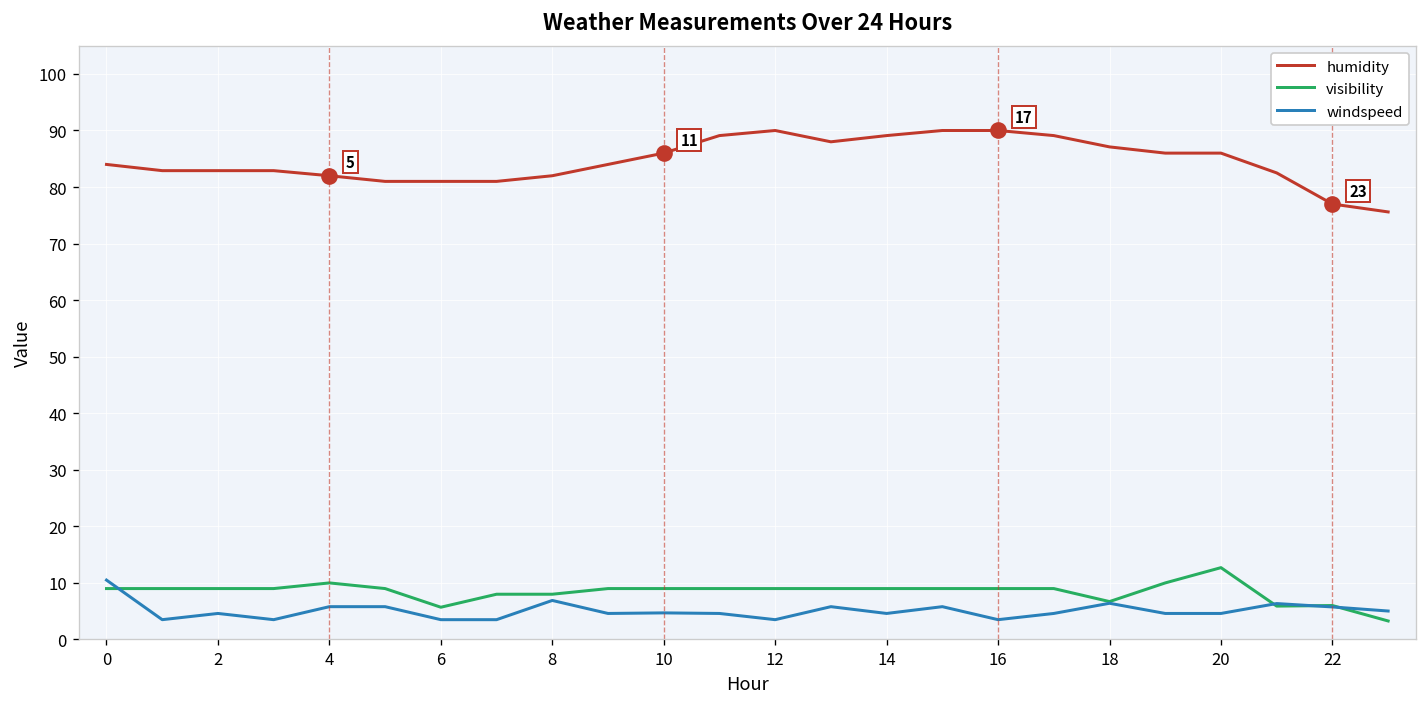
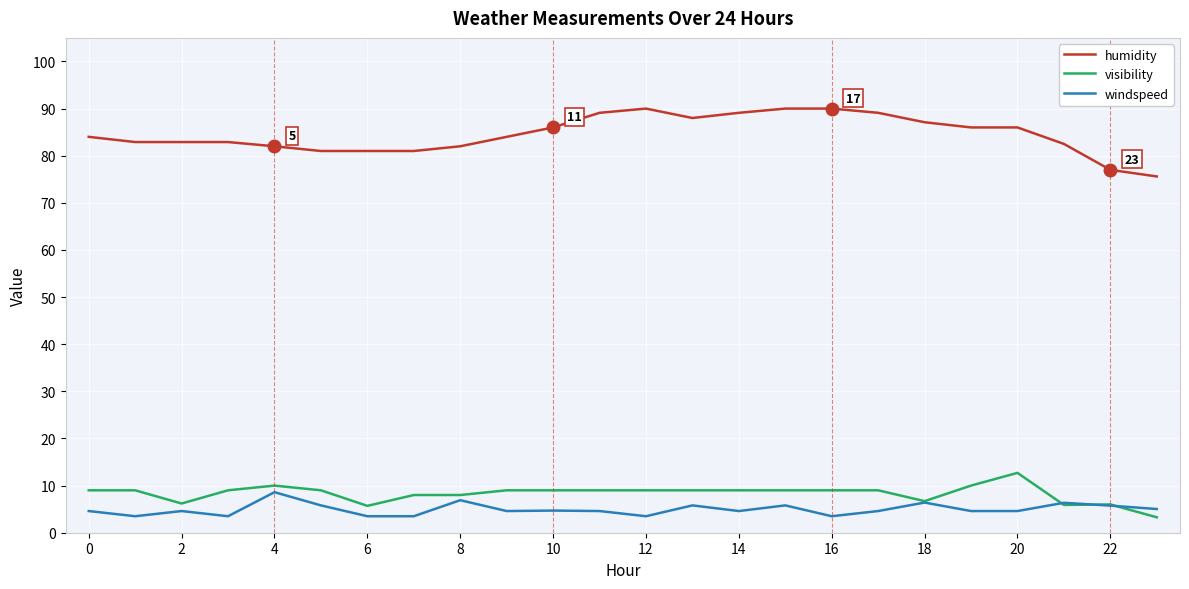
windspeed, 0: 11 -> 5
visibility, 2: 9 -> 6
windspeed, 4: 6 -> 9
